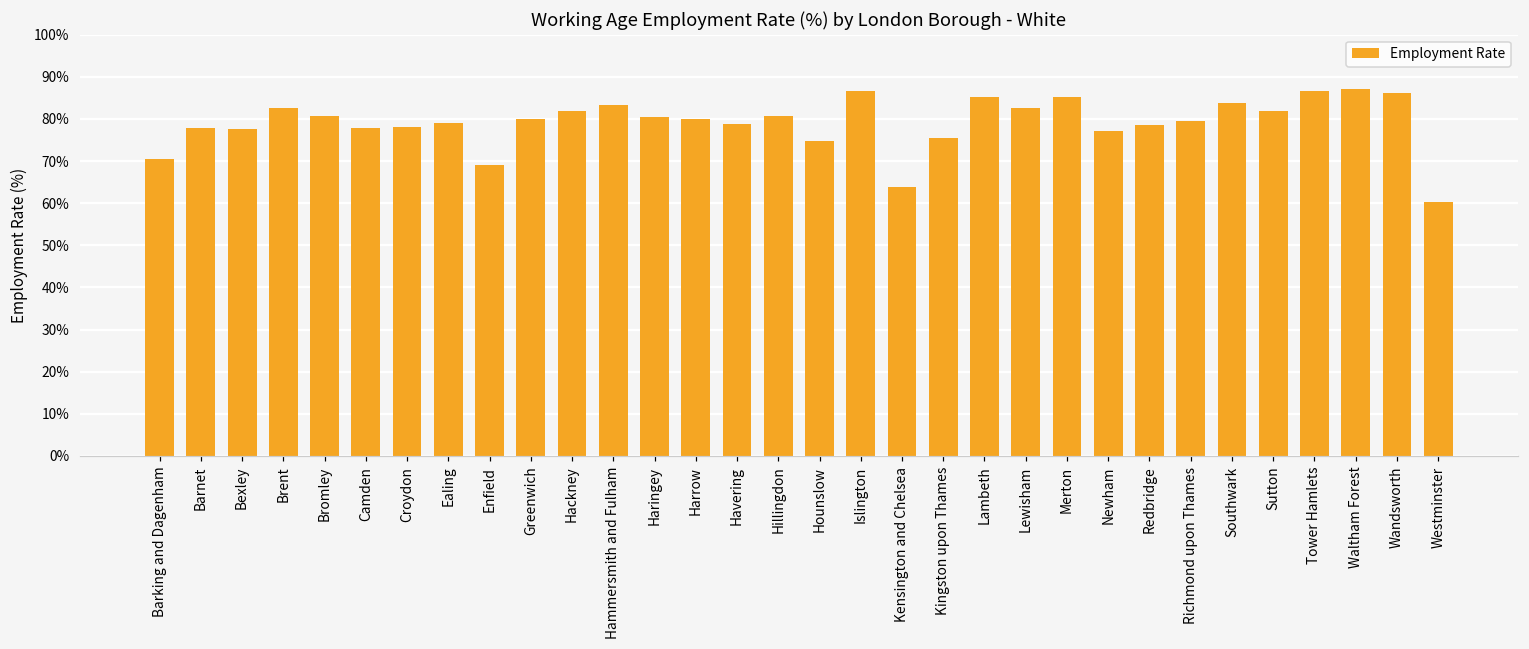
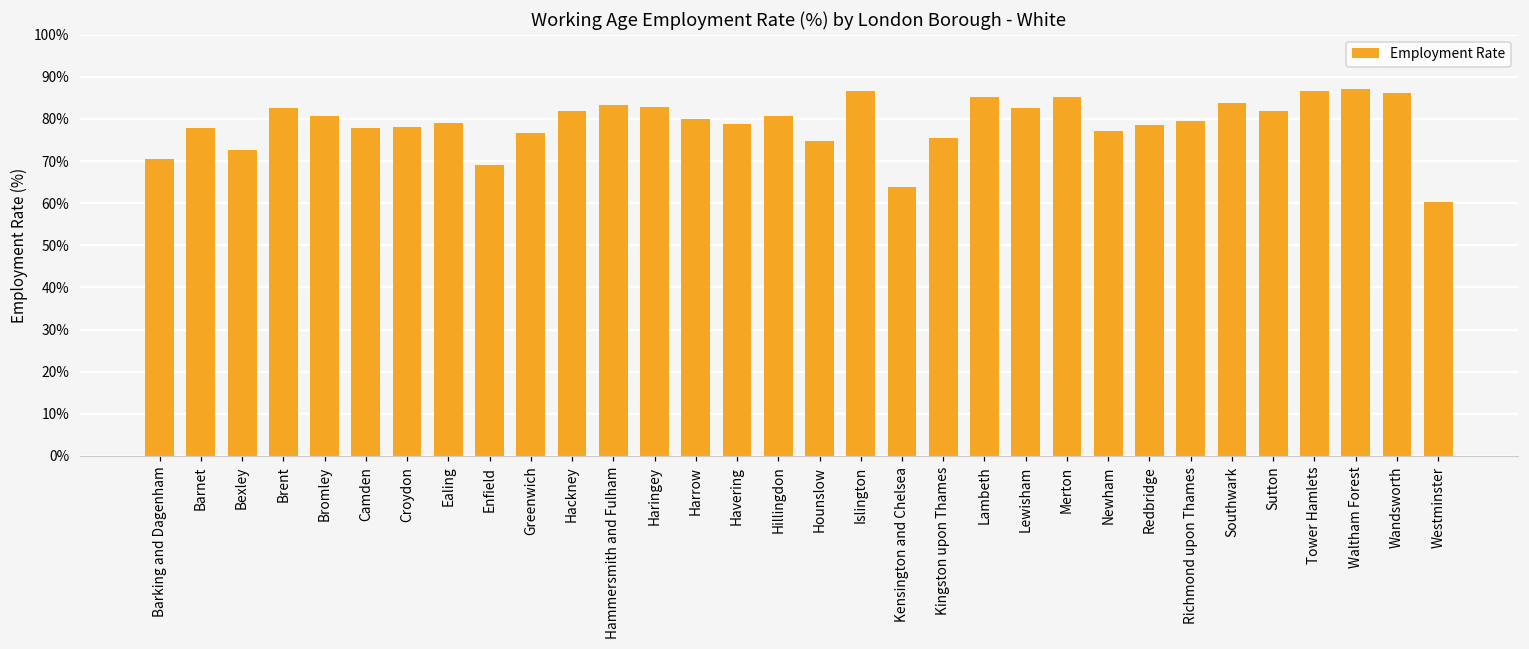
Bexley: 78% -> 73%
Greenwich: 80% -> 77%
Haringey: 80% -> 83%
